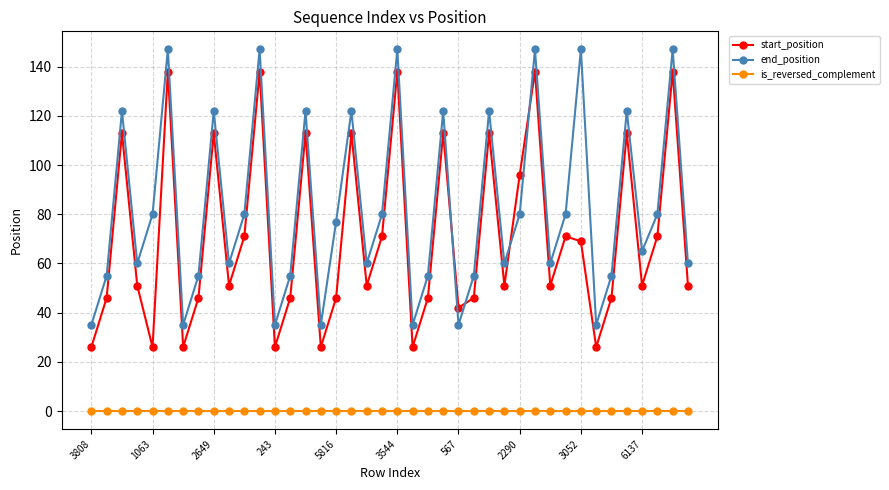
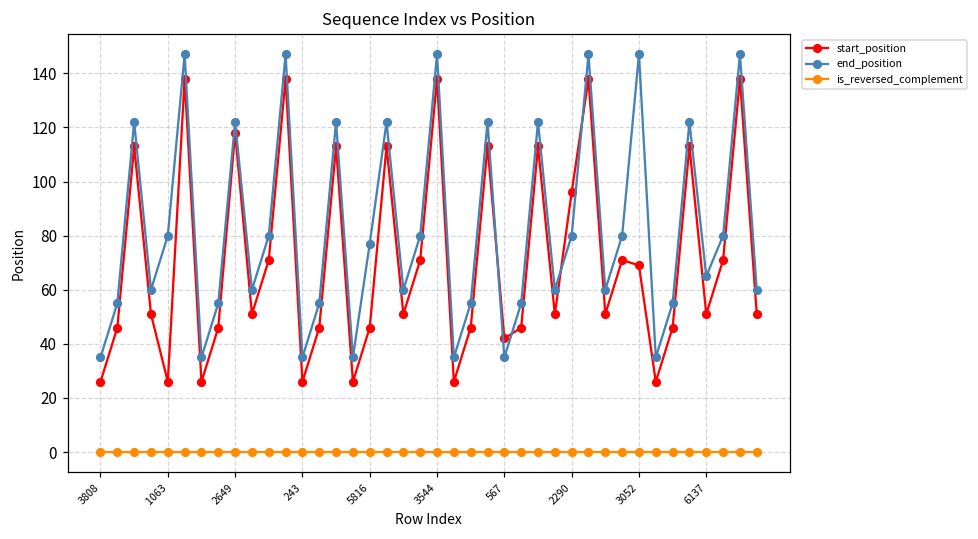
start_position, 2649: 113 -> 118
